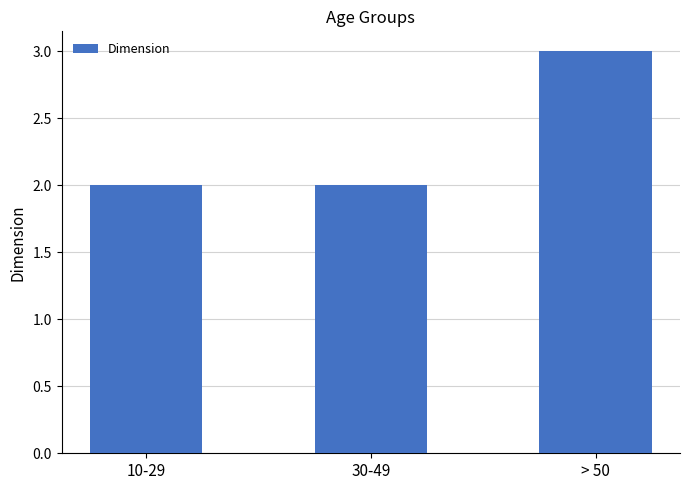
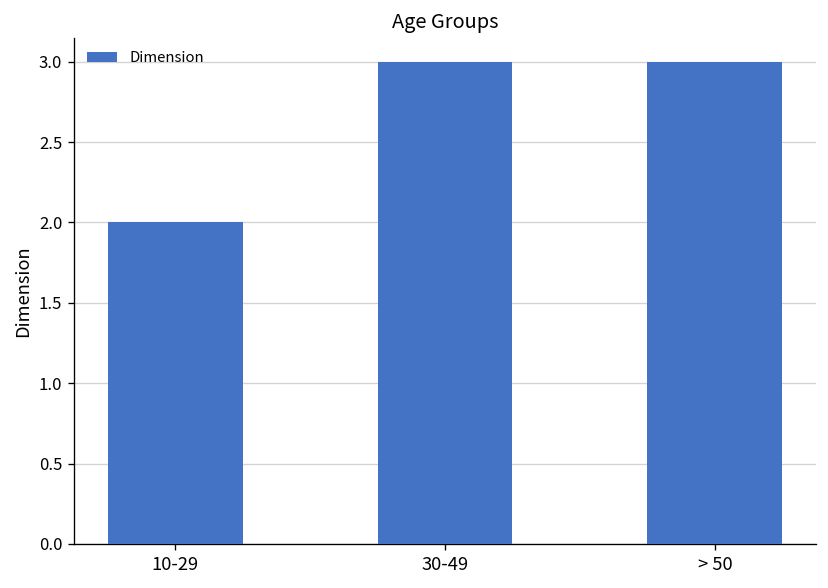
30-49: 2 -> 3
